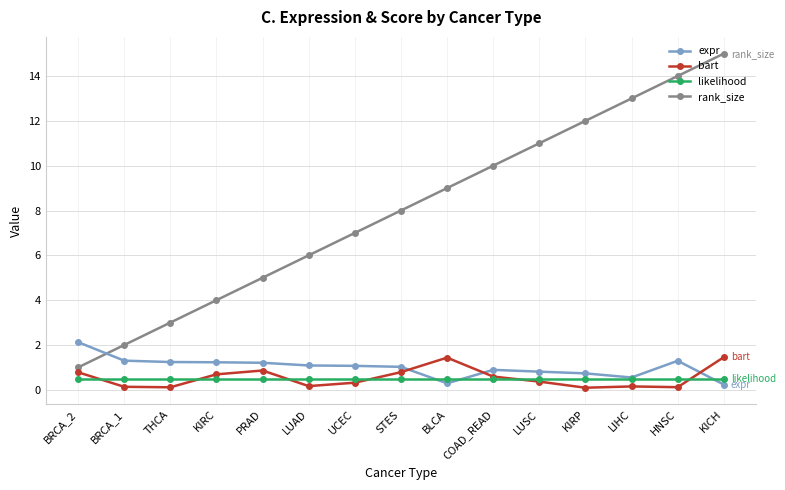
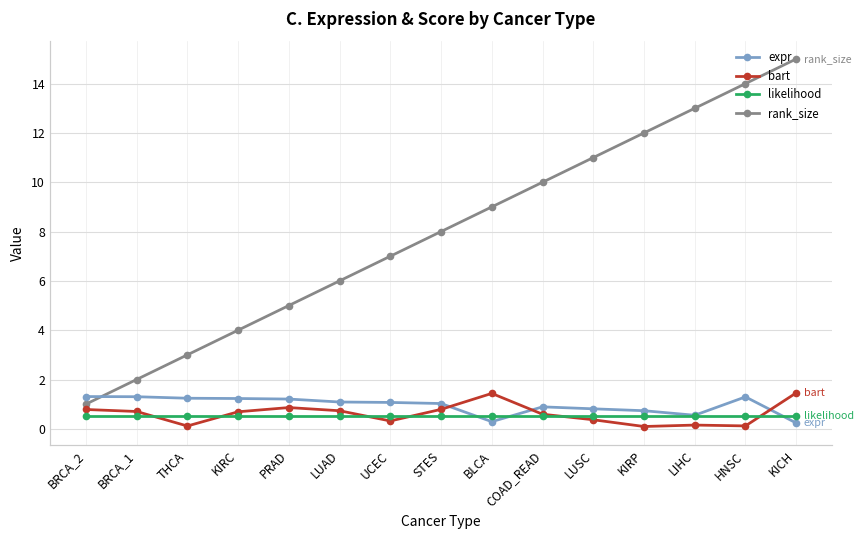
expr, BRCA_2: 2.1 -> 1.3
bart, BRCA_1: 0.1 -> 0.7
bart, LUAD: 0.2 -> 0.7
